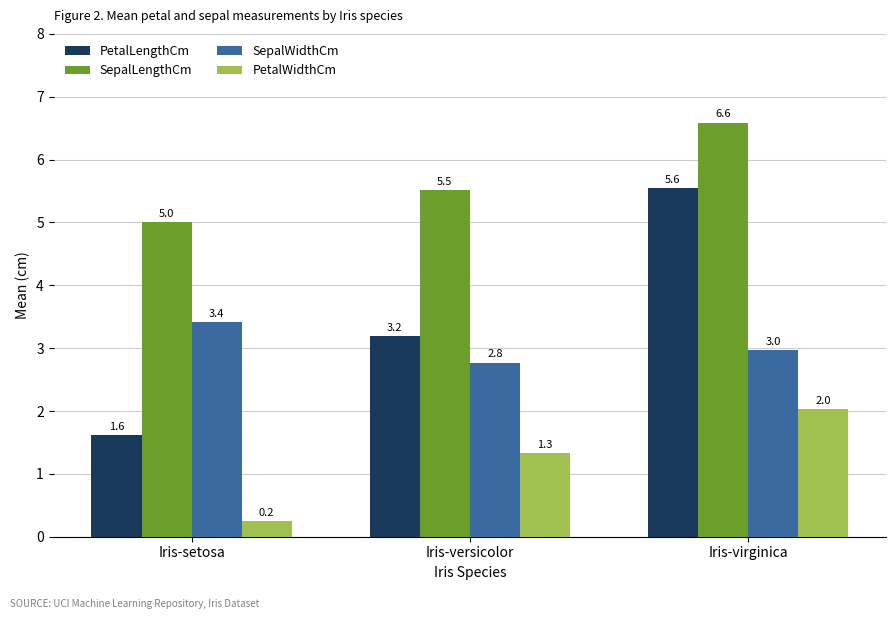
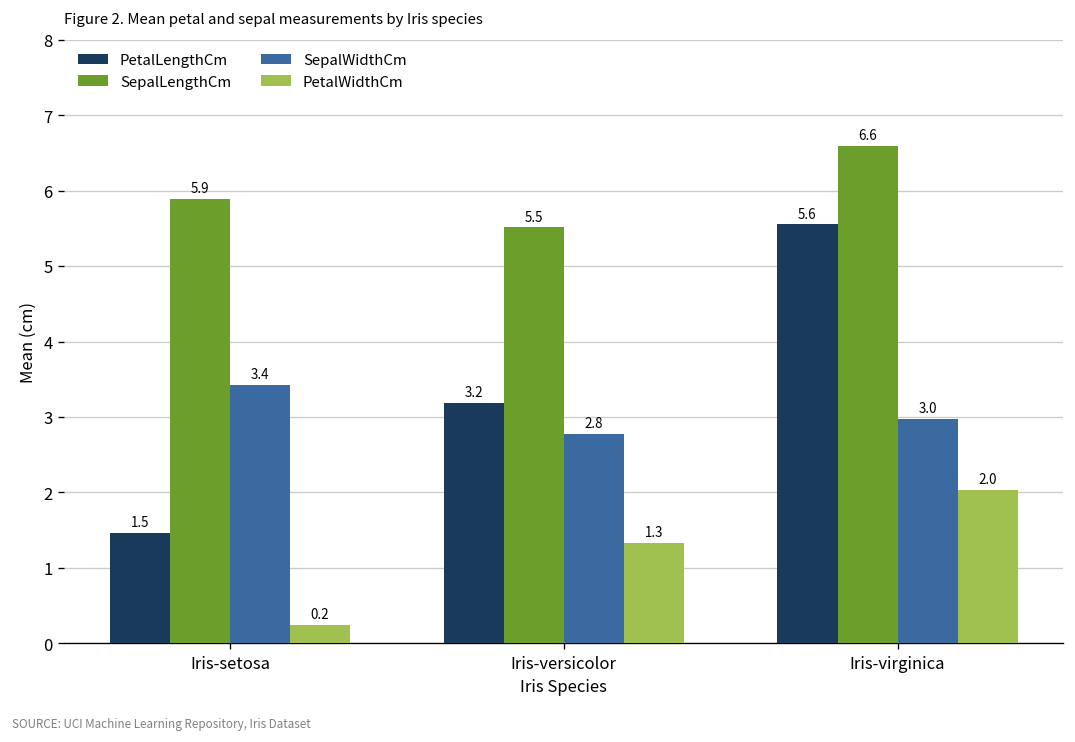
PetalLengthCm, Iris-setosa: 1.6 -> 1.5
SepalLengthCm, Iris-setosa: 5.0 -> 5.9
